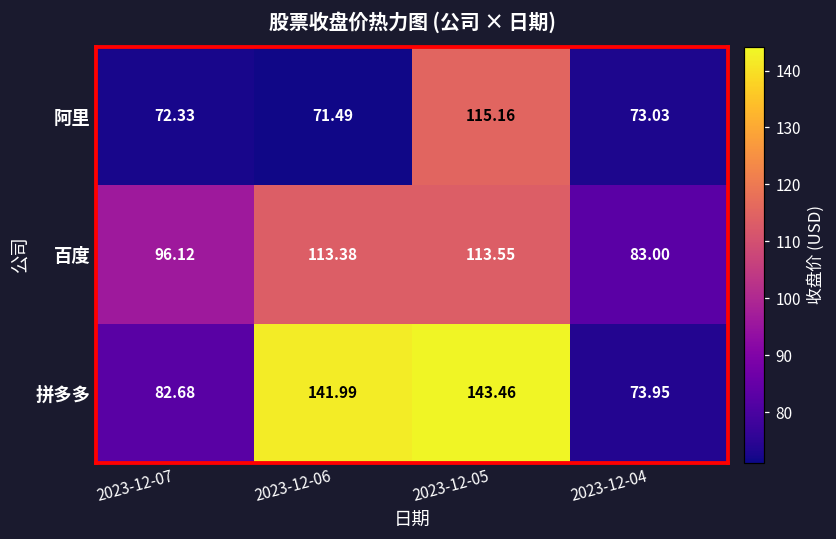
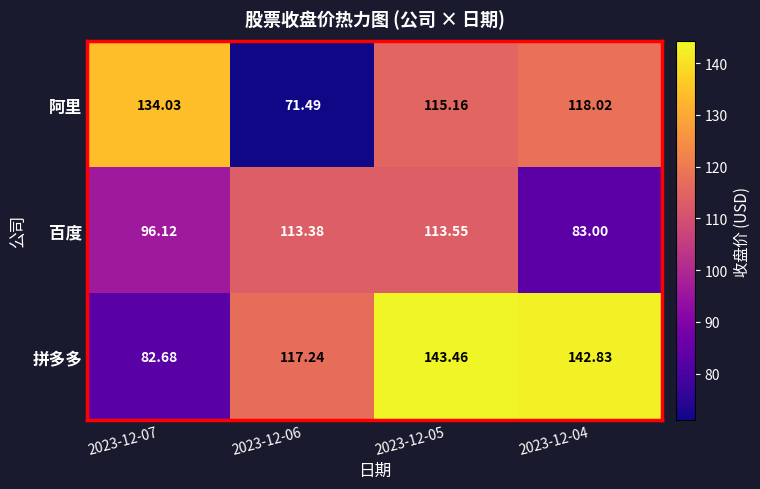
阿里, 2023-12-07: 72.33 -> 134.03
阿里, 2023-12-04: 73.03 -> 118.02
拼多多, 2023-12-06: 141.99 -> 117.24
拼多多, 2023-12-04: 73.95 -> 142.83
